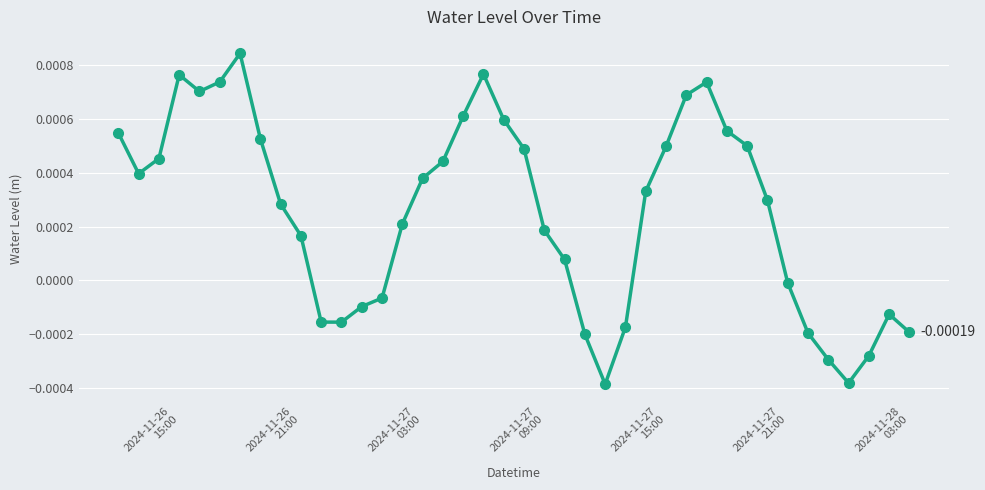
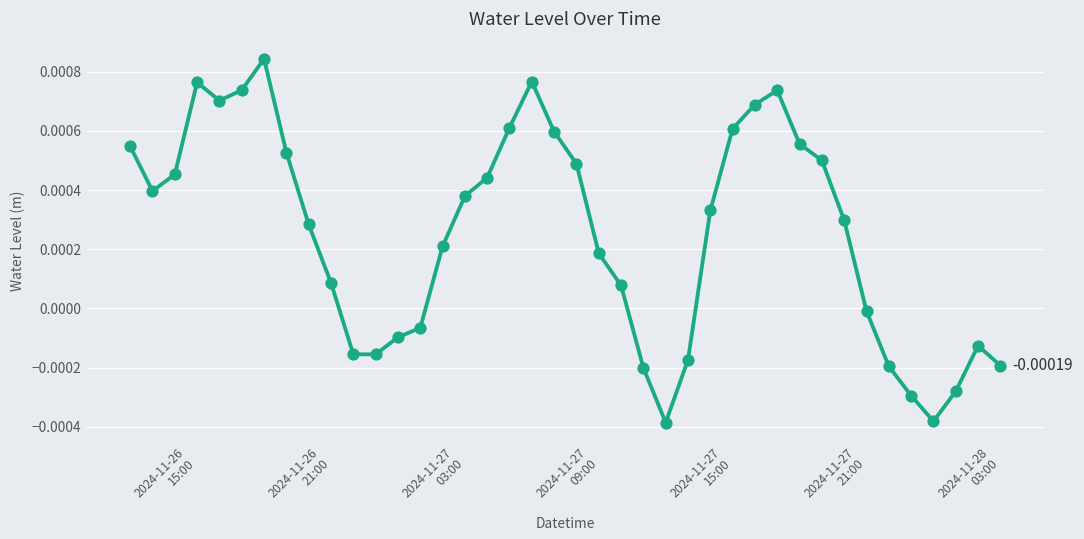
2024-11-26 21:00: 0.00017 -> 0.00009
2024-11-27 15:00: 0.00050 -> 0.00061
